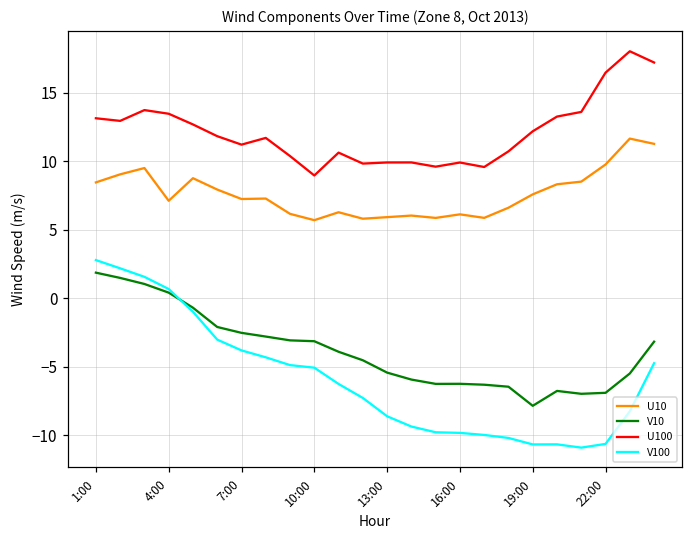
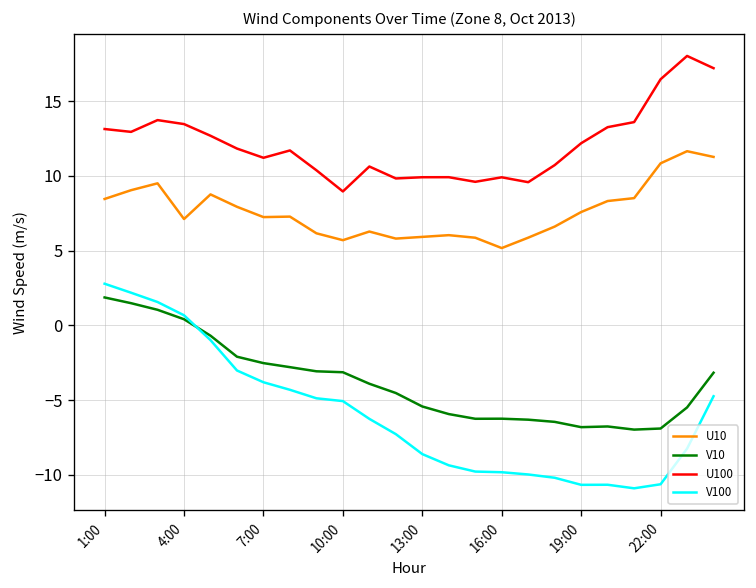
U10, 16:00: 6.1 -> 5.2
V10, 19:00: -7.9 -> -6.8
U10, 22:00: 9.8 -> 10.8
